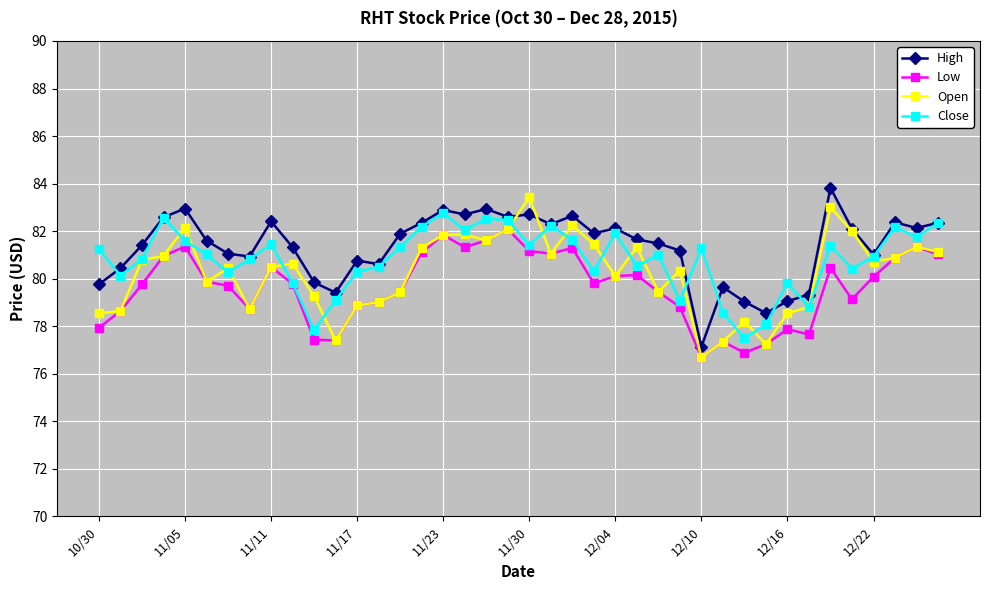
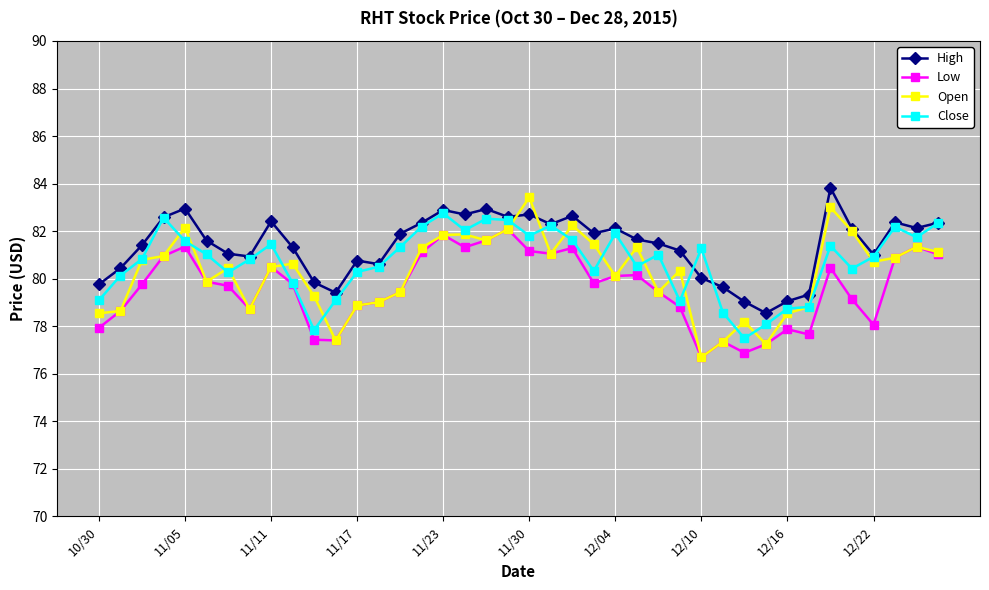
Close, 10/30: 81.2 -> 79.1
Close, 11/30: 81.4 -> 81.8
High, 12/10: 77.1 -> 80.0
Close, 12/16: 79.8 -> 78.7
Low, 12/22: 80.1 -> 78.1
